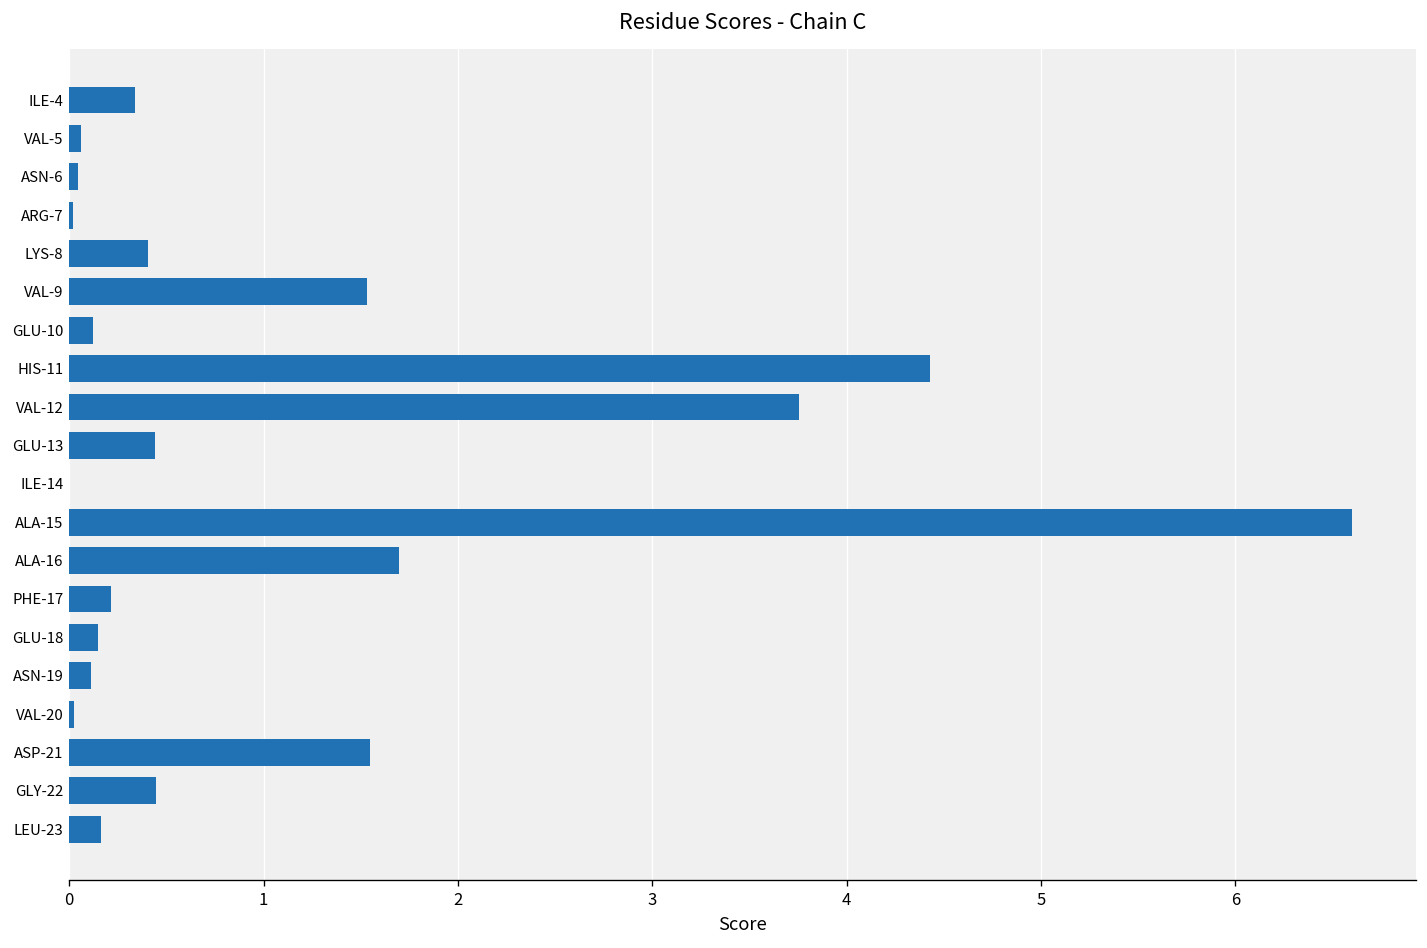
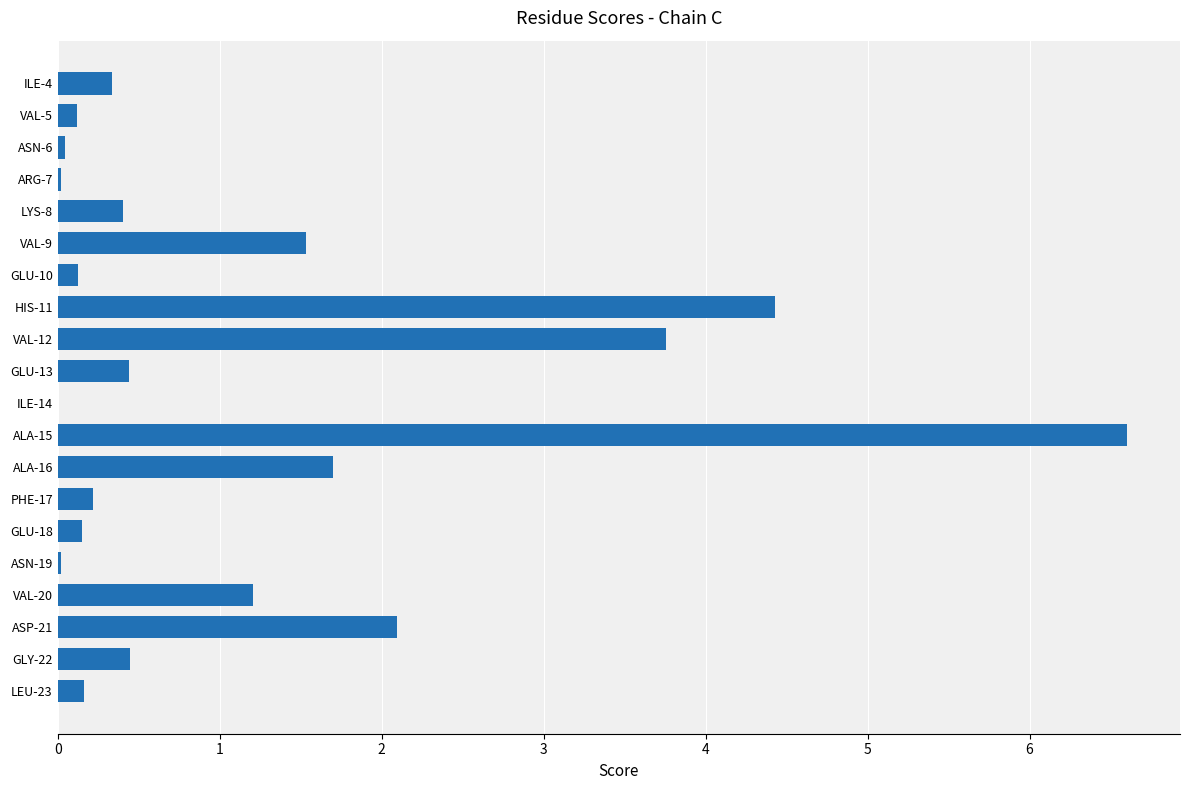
VAL-5: 0.06 -> 0.12
ASN-19: 0.11 -> 0.02
VAL-20: 0.02 -> 1.21
ASP-21: 1.55 -> 2.10
